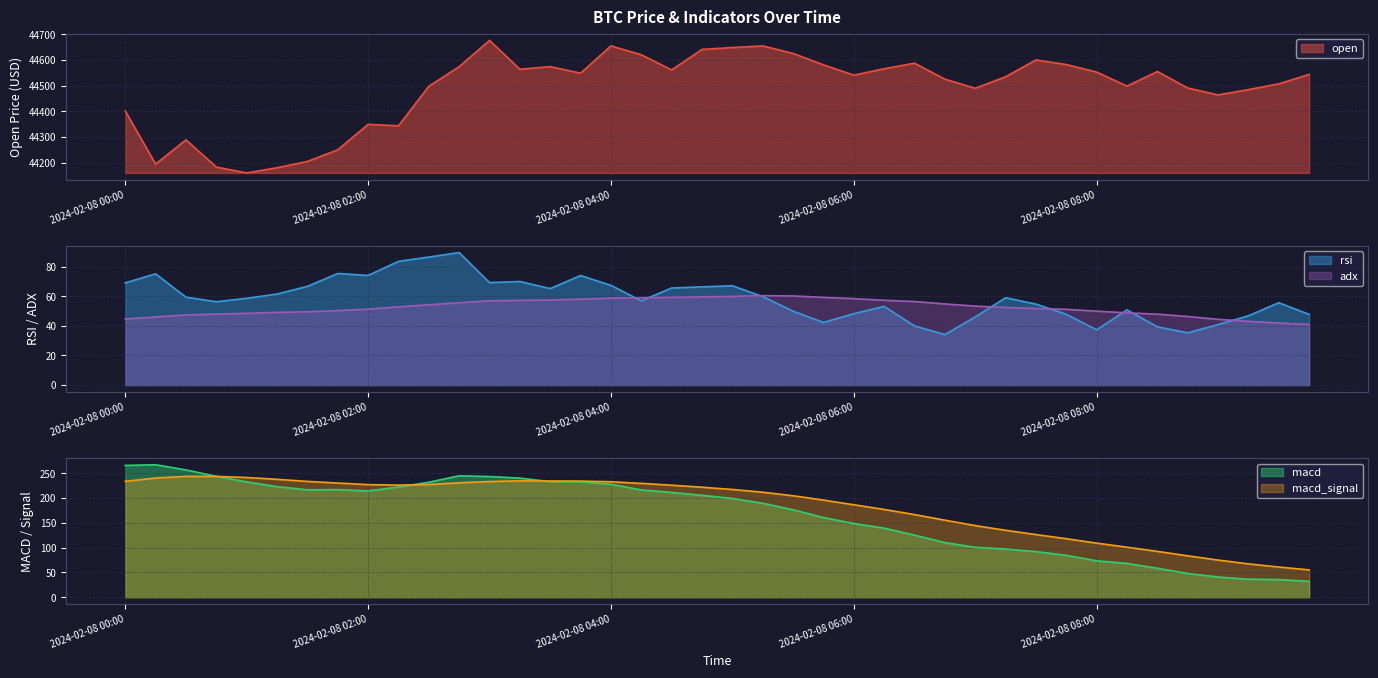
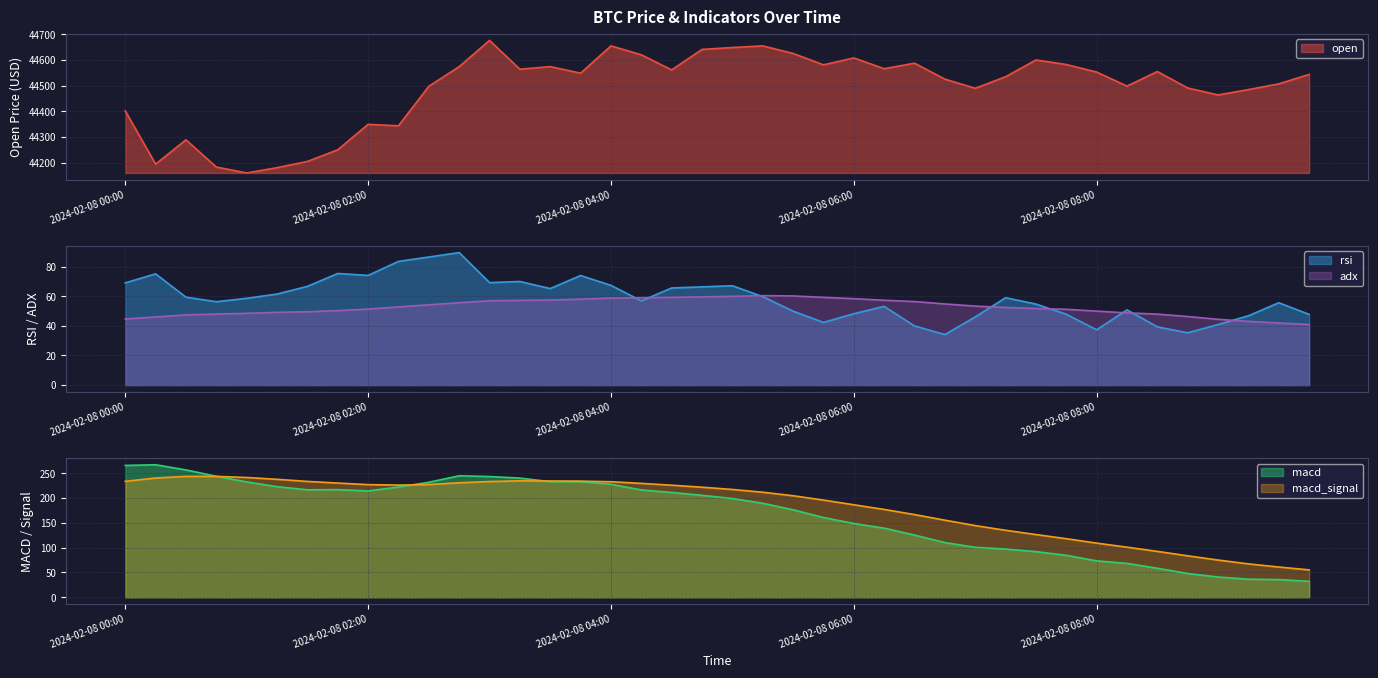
BTC Price & Indicators Over Time, 2024-02-08 06:00: 44540 -> 44610
